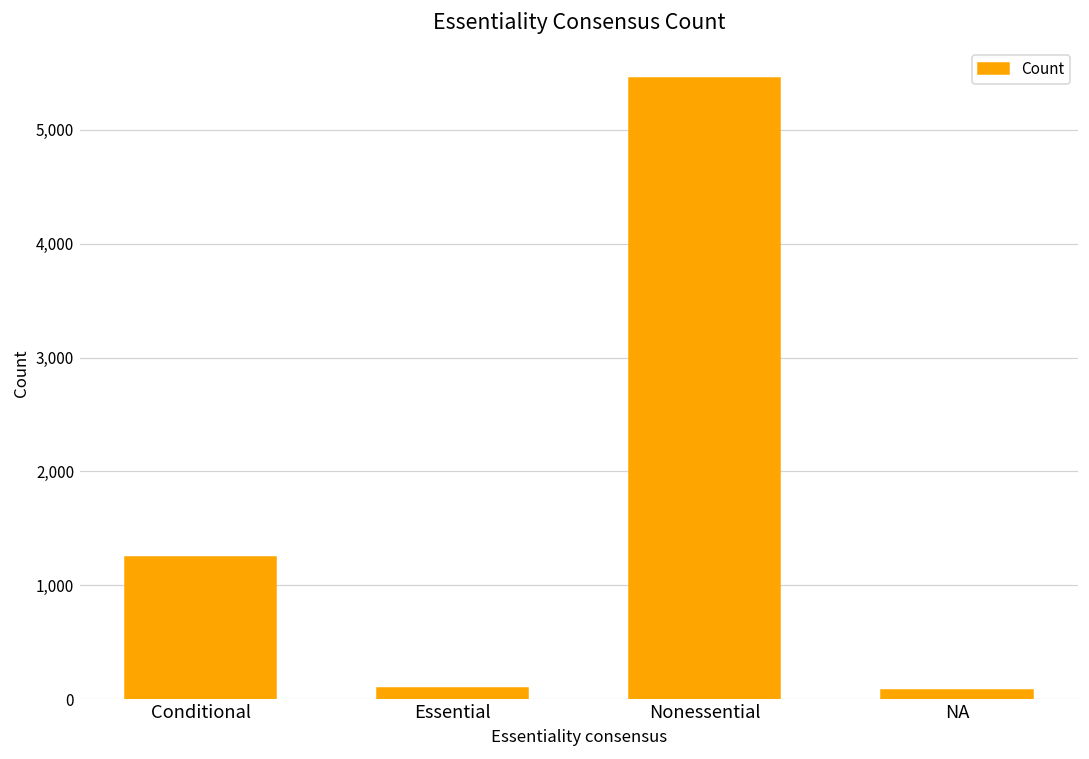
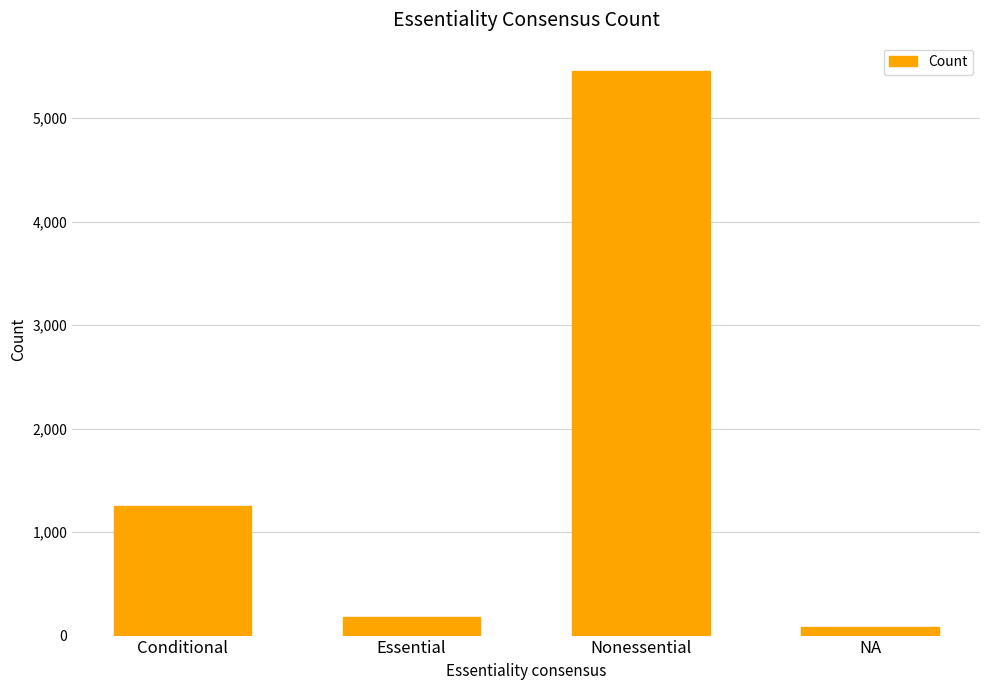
Essential: 100 -> 180
